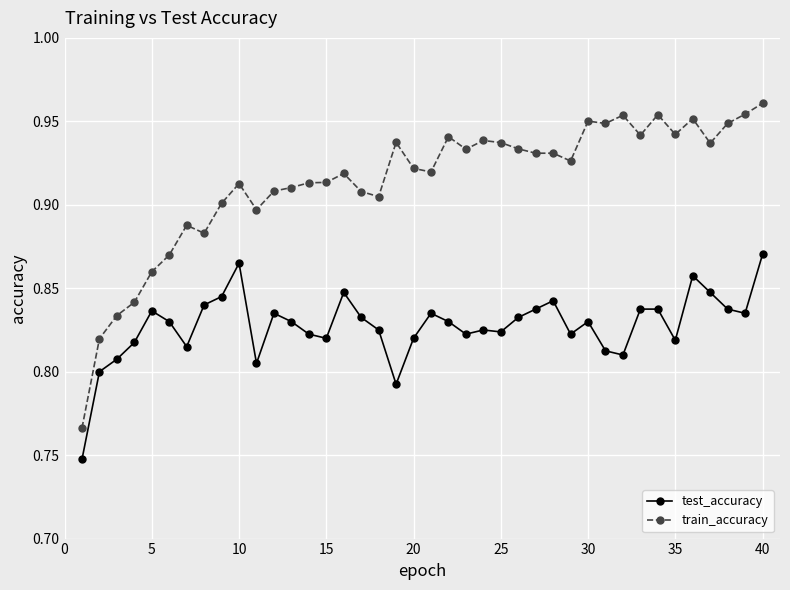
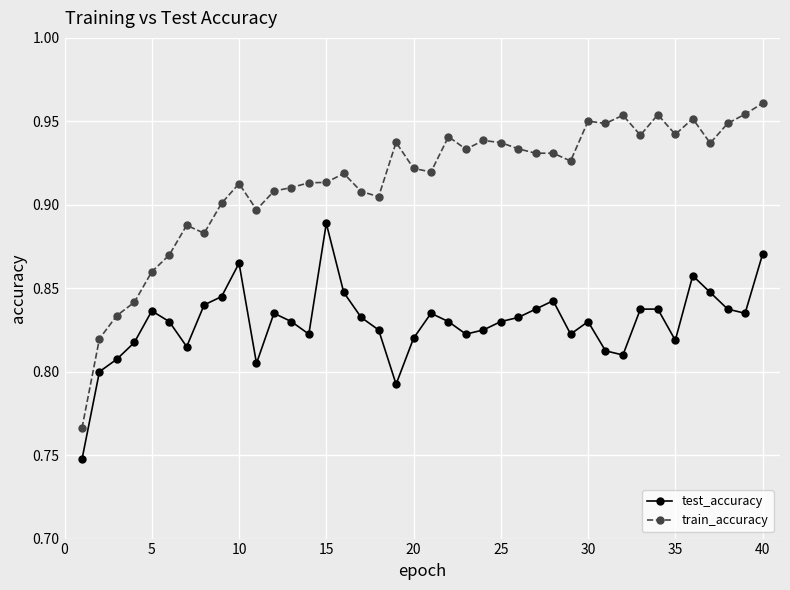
test_accuracy, 15: 0.820 -> 0.889
test_accuracy, 25: 0.824 -> 0.830
